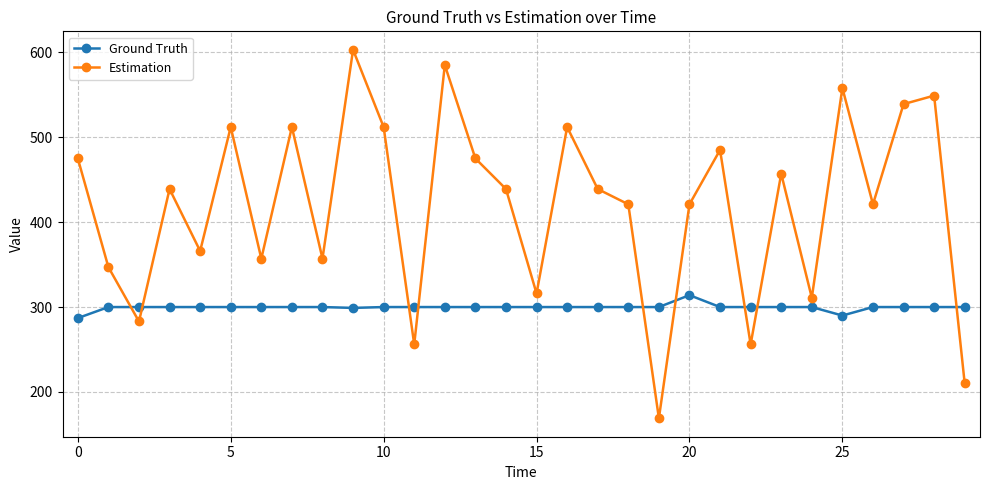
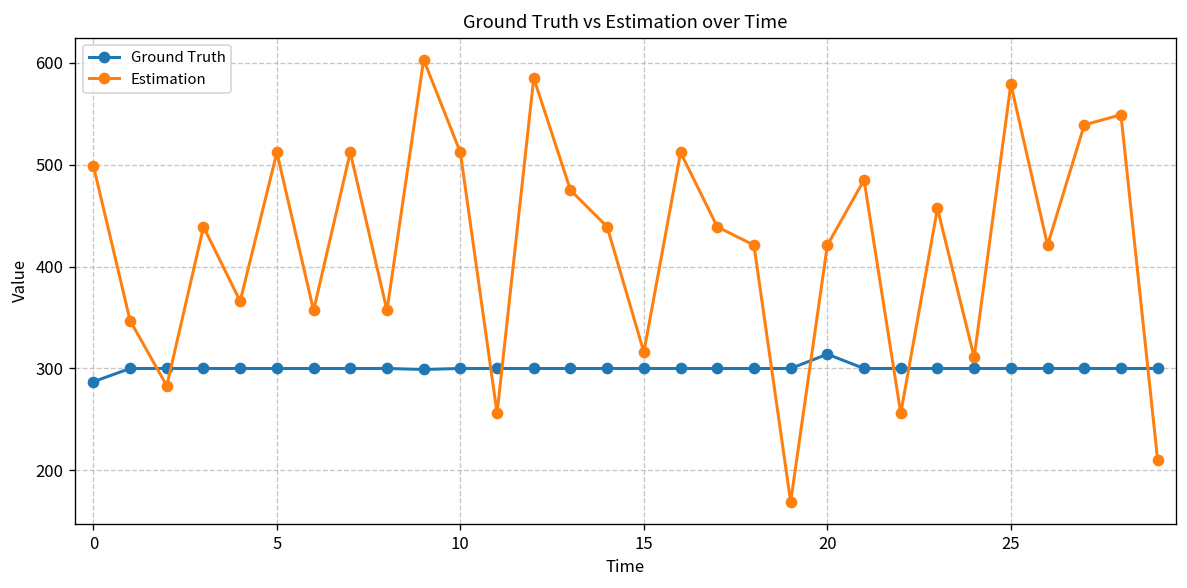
Estimation, 0: 480 -> 500
Ground Truth, 25: 290 -> 300
Estimation, 25: 560 -> 580
